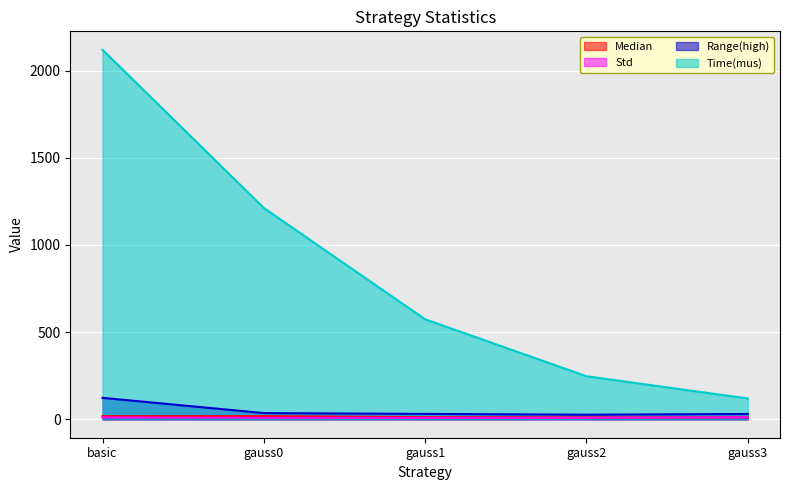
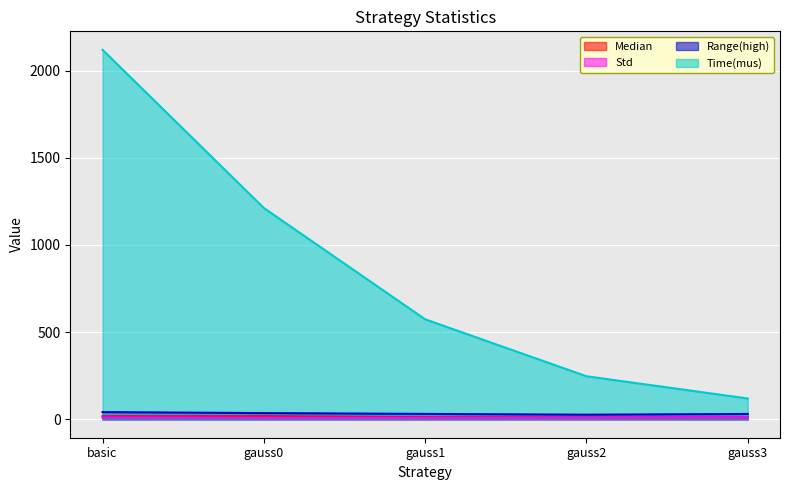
Range(high), basic: 120 -> 40
